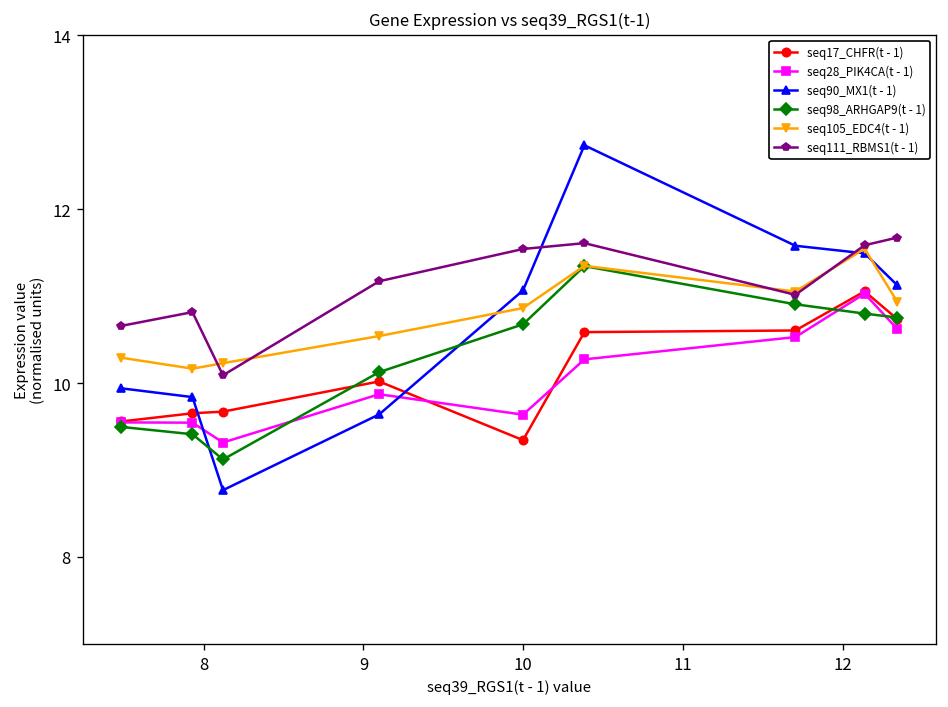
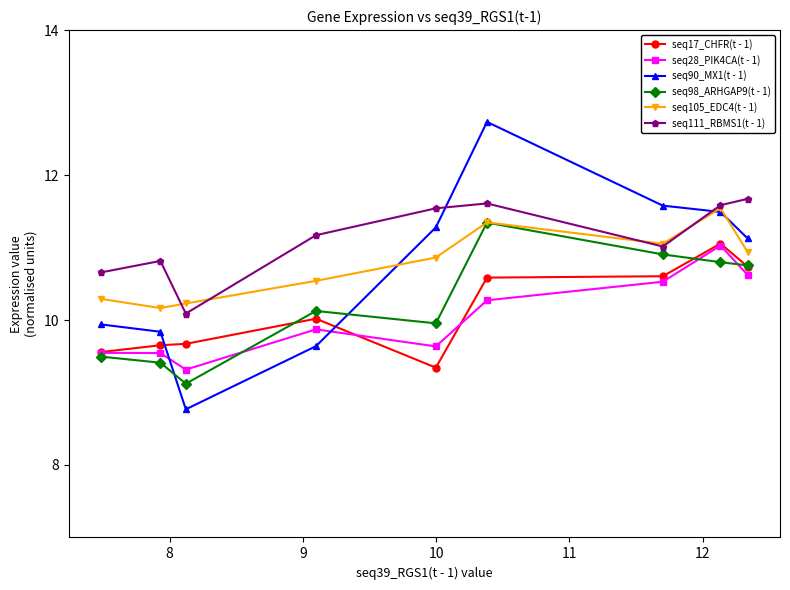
seq90_MX1(t - 1), 10: 11.1 -> 11.3
seq98_ARHGAP9(t - 1), 10: 10.7 -> 10.0
